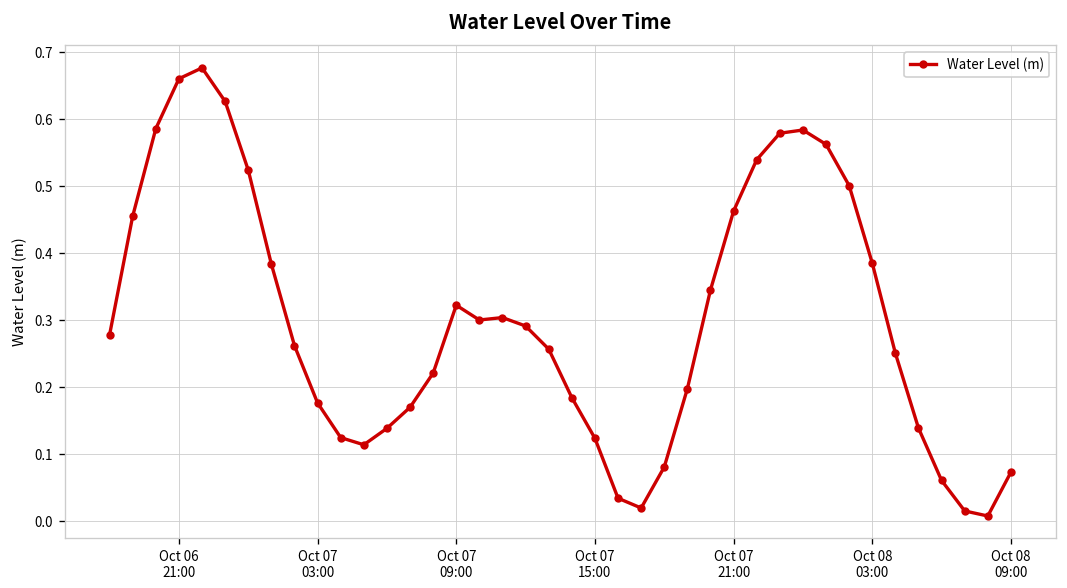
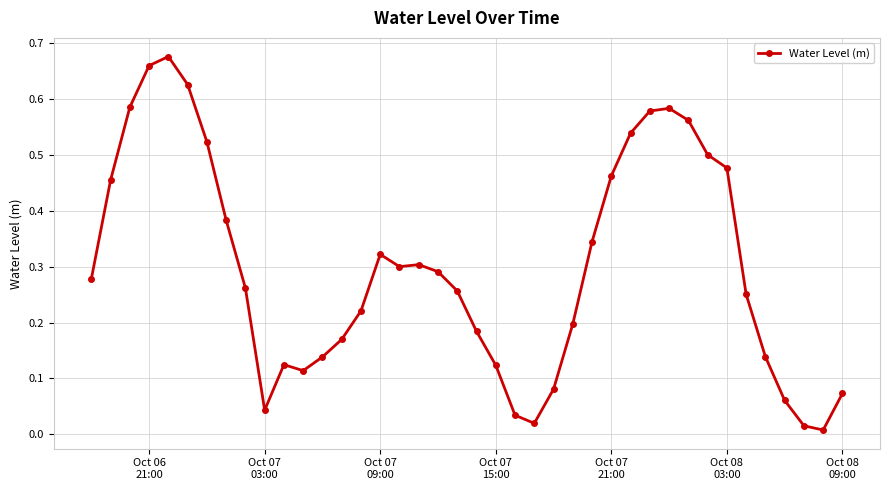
Oct 07 03:00: 0.18 -> 0.04
Oct 08 03:00: 0.39 -> 0.48
